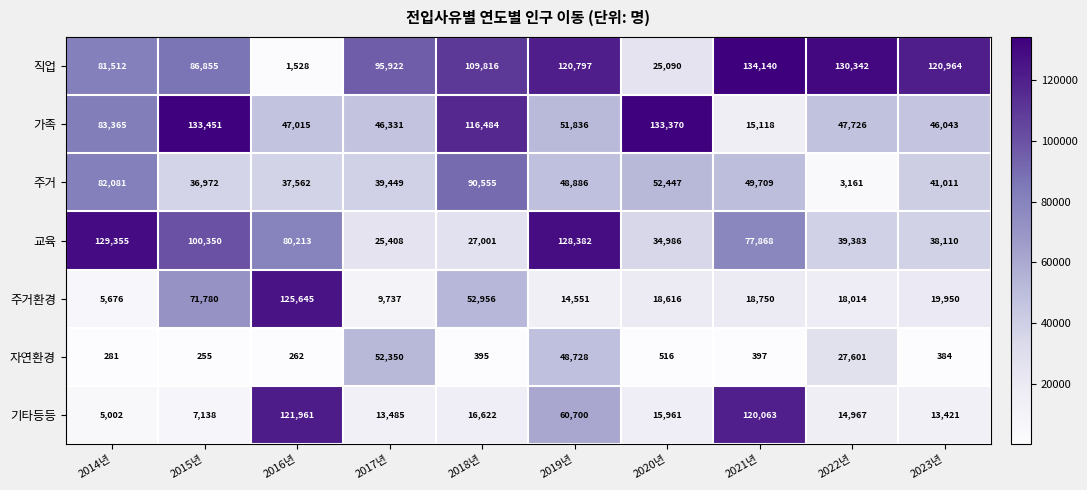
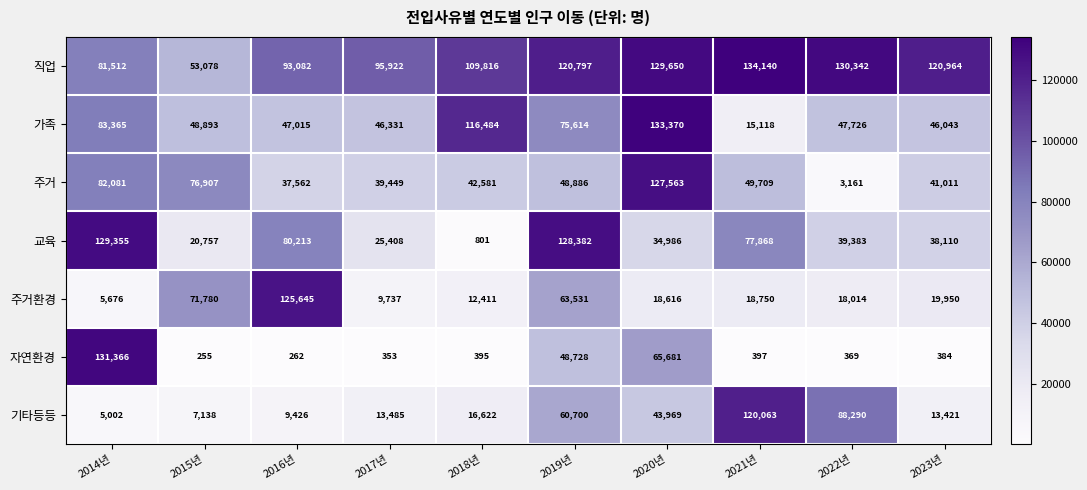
직업, 2015년: 86,855 -> 53,078
직업, 2016년: 1,528 -> 93,082
직업, 2020년: 25,090 -> 129,650
가족, 2015년: 133,451 -> 48,893
가족, 2019년: 51,836 -> 75,614
주거, 2015년: 36,972 -> 76,907
주거, 2018년: 90,555 -> 42,581
주거, 2020년: 52,447 -> 127,563
교육, 2015년: 100,350 -> 20,757
교육, 2018년: 27,001 -> 801
주거환경, 2018년: 52,956 -> 12,411
주거환경, 2019년: 14,551 -> 63,531
자연환경, 2014년: 281 -> 131,366
자연환경, 2017년: 52,350 -> 353
자연환경, 2020년: 516 -> 65,681
자연환경, 2022년: 27,601 -> 369
기타등등, 2016년: 121,961 -> 9,426
기타등등, 2020년: 15,961 -> 43,969
기타등등, 2022년: 14,967 -> 88,290
